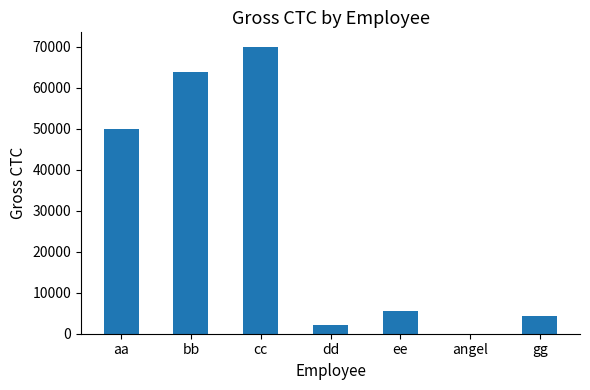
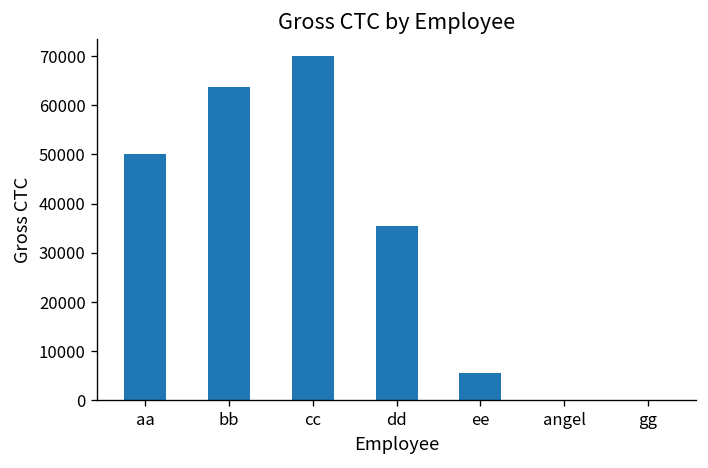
dd: 2000 -> 36000
gg: 4000 -> 0
